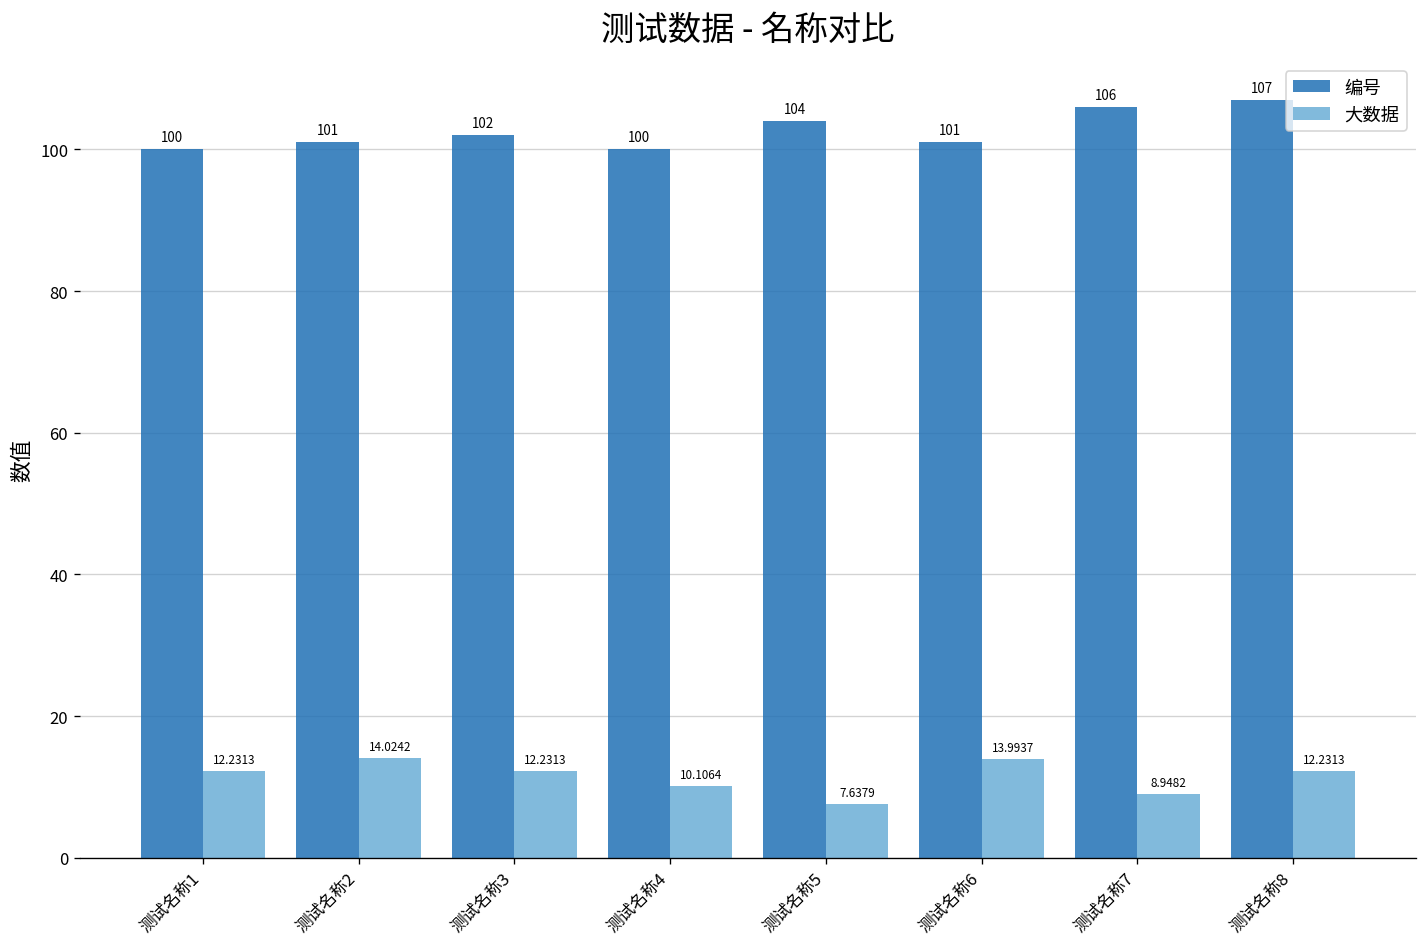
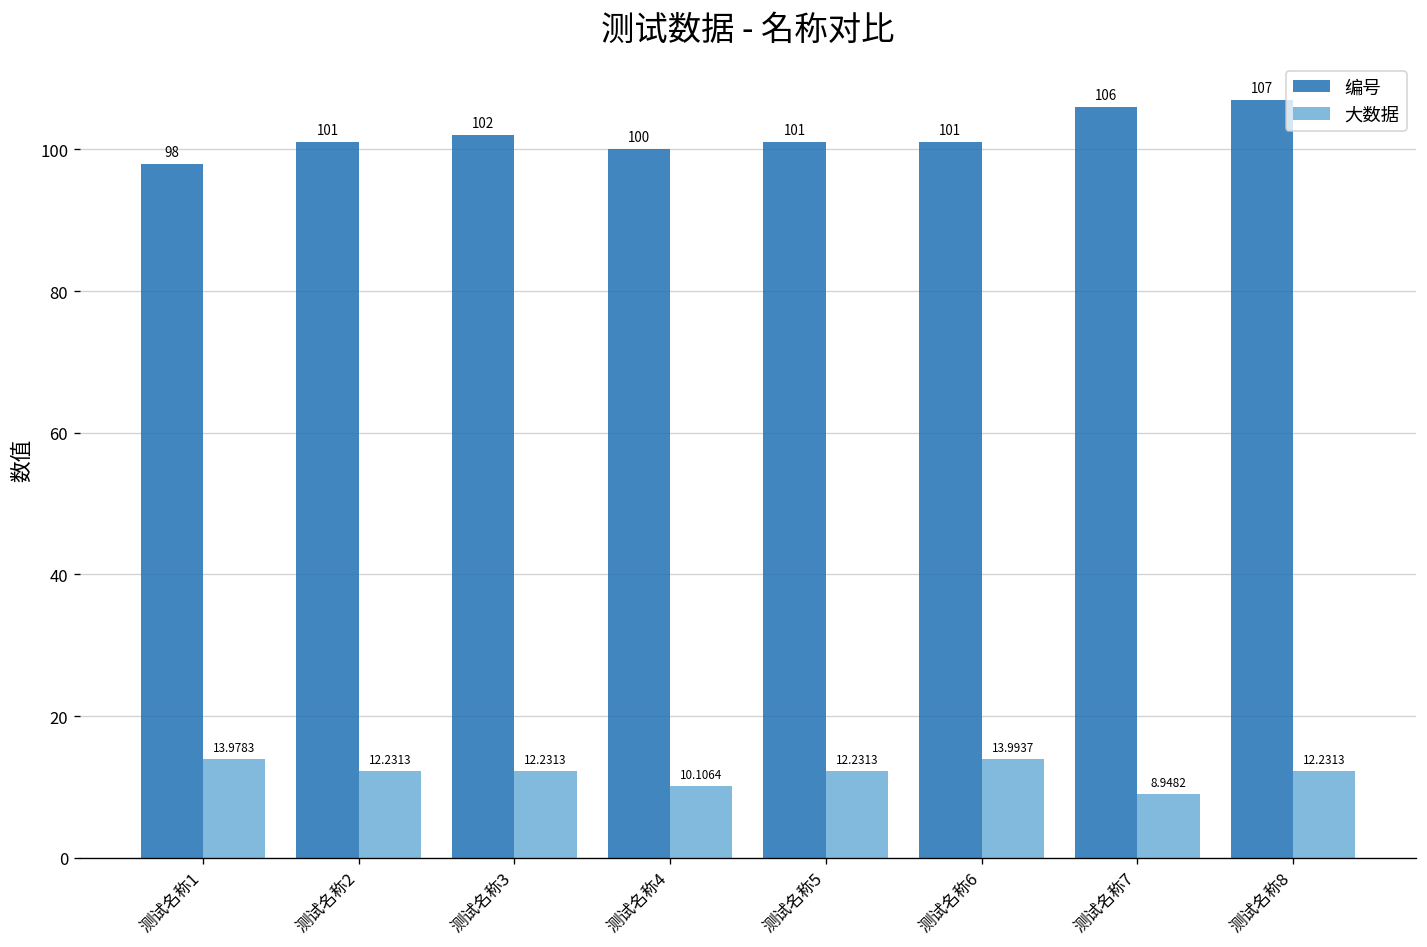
编号, 测试名称1: 100 -> 98
大数据, 测试名称1: 12.2313 -> 13.9783
大数据, 测试名称2: 14.0242 -> 12.2313
编号, 测试名称5: 104 -> 101
大数据, 测试名称5: 7.6379 -> 12.2313
